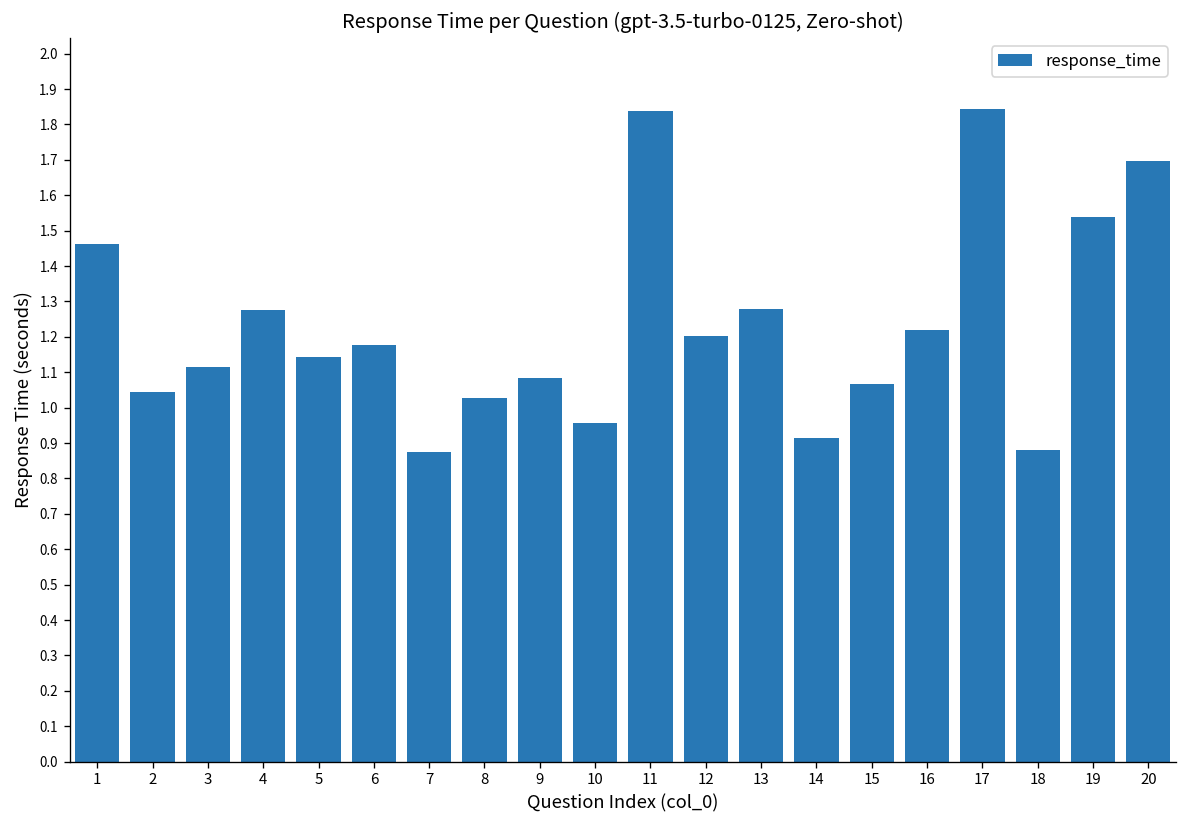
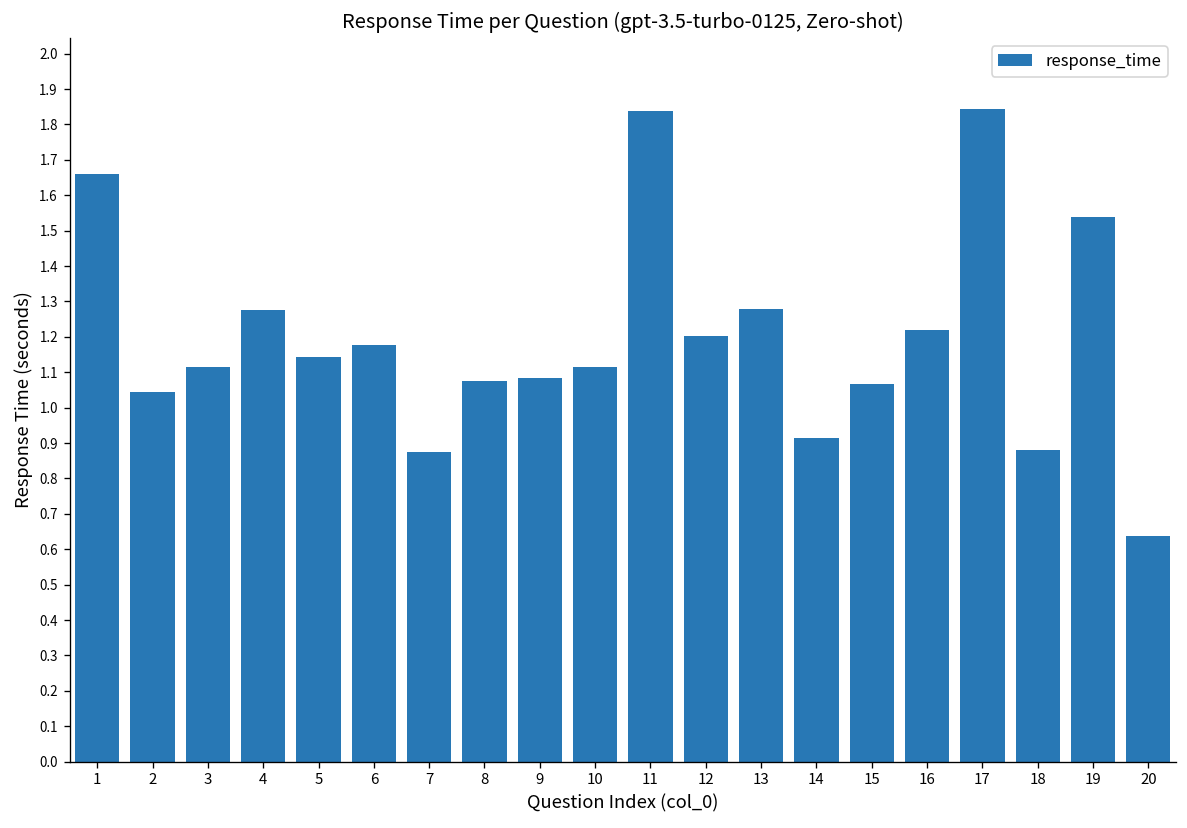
1: 1.46 -> 1.66
8: 1.03 -> 1.08
10: 0.96 -> 1.11
20: 1.70 -> 0.64
